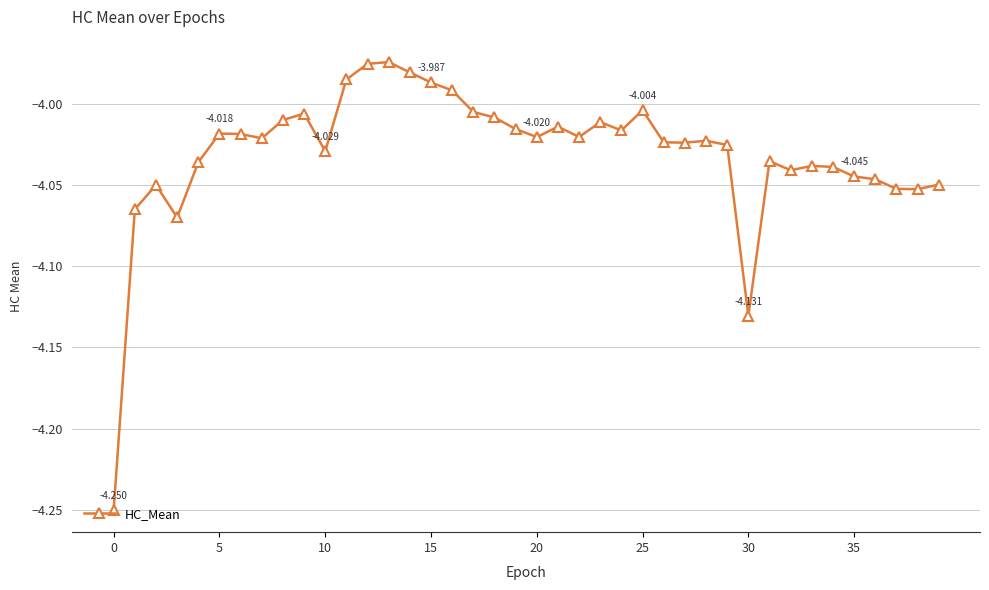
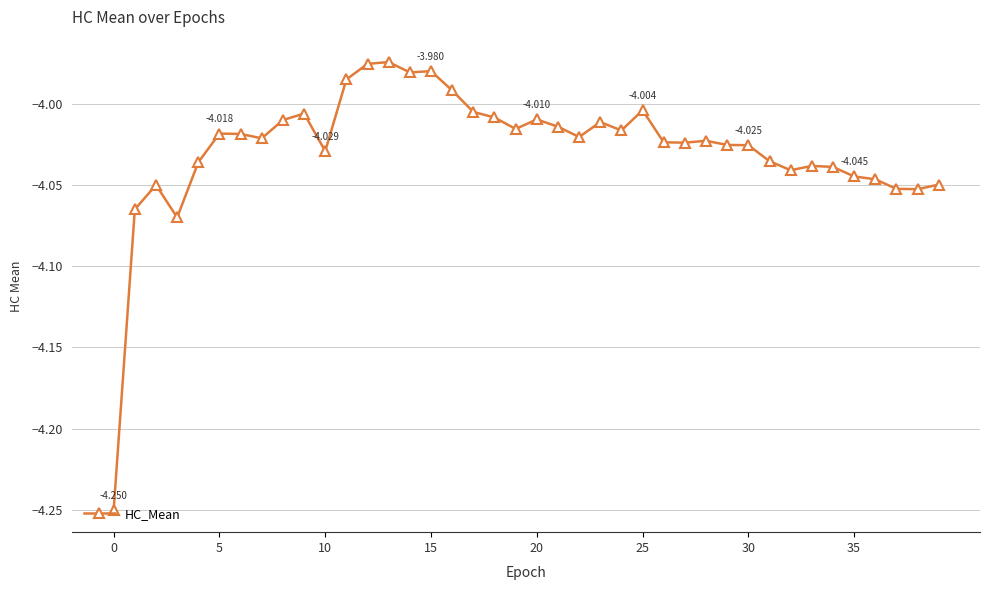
15: -3.987 -> -3.980
20: -4.020 -> -4.010
30: -4.131 -> -4.025
